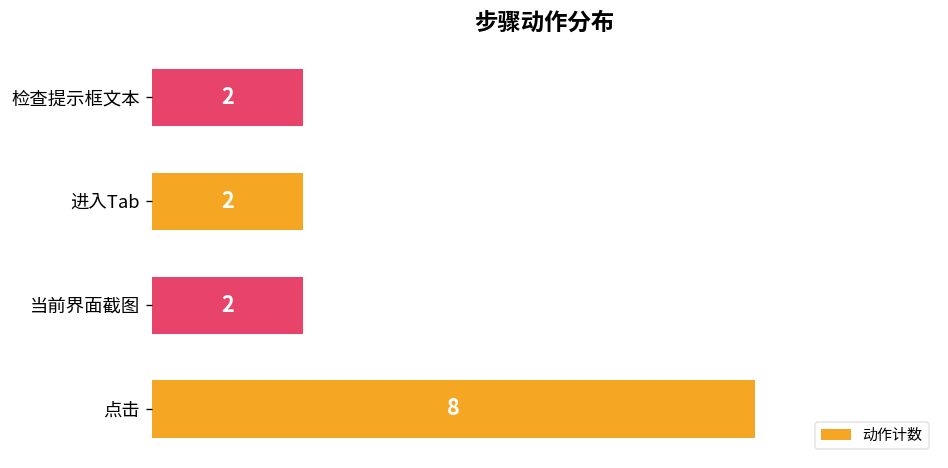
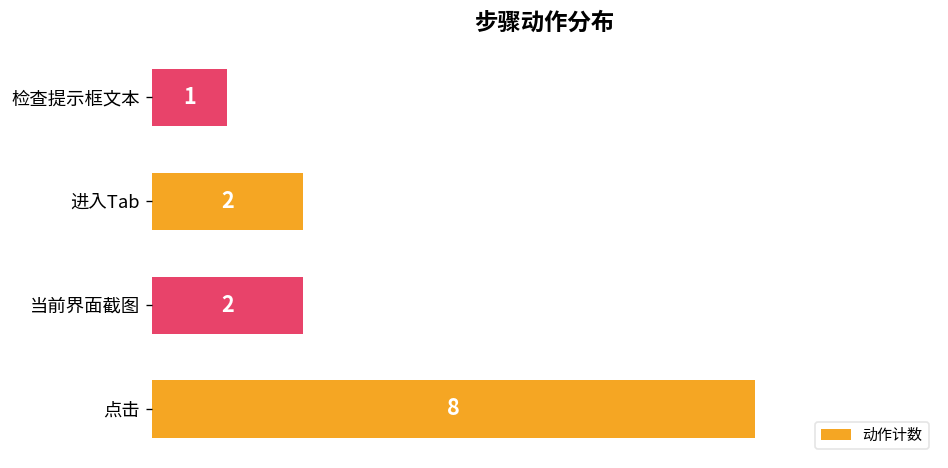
检查提示框文本: 2 -> 1
